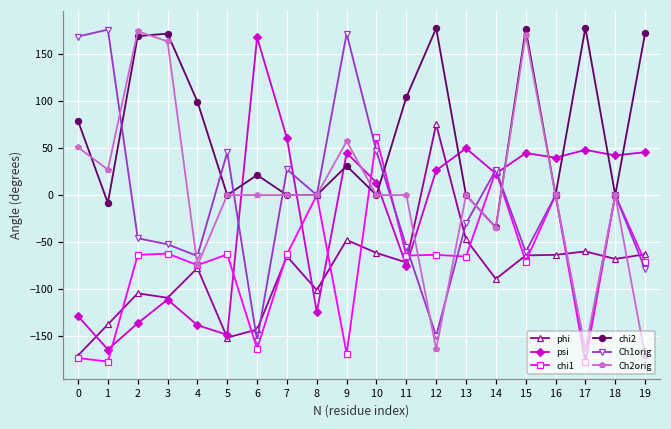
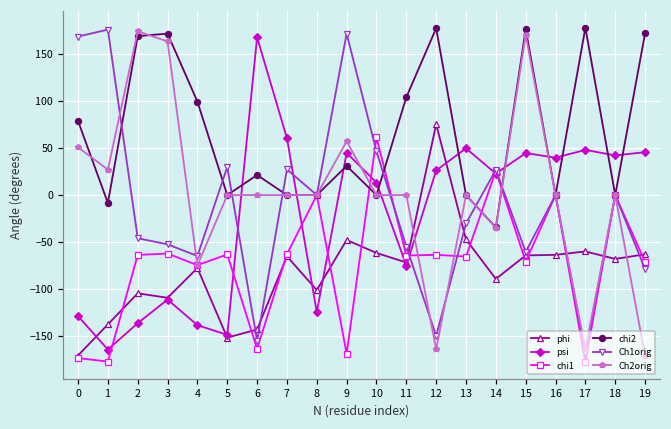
Ch1orig, 5: 50 -> 30
